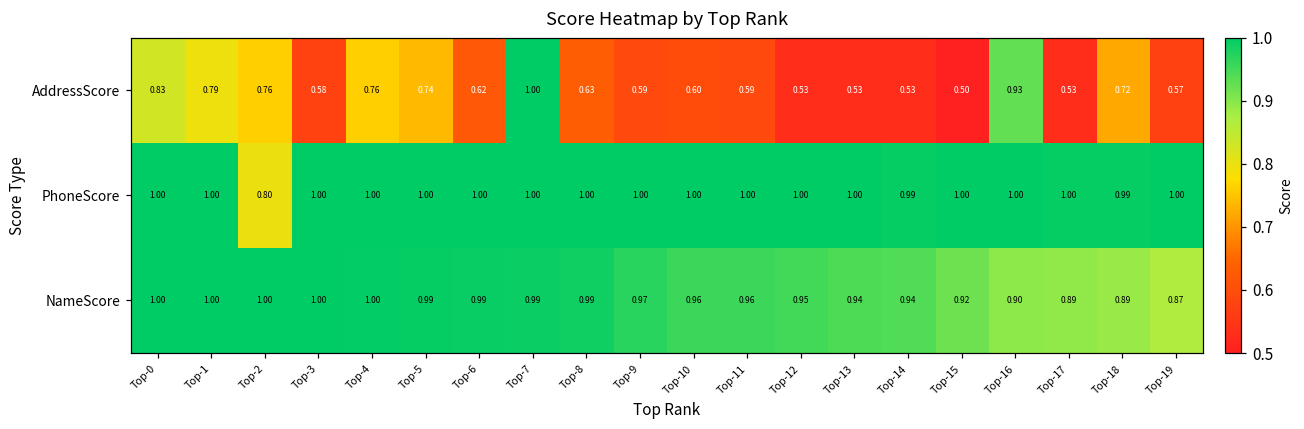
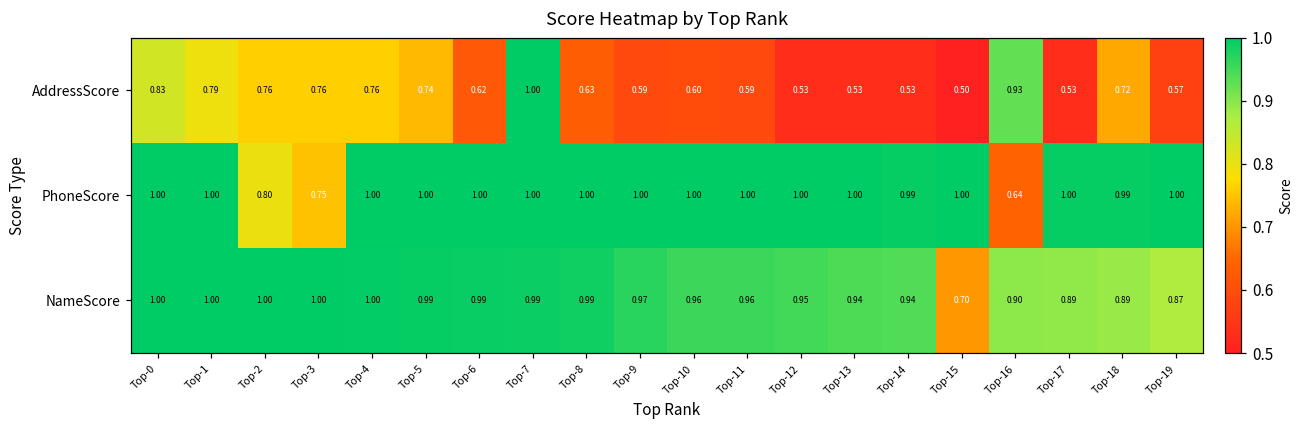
AddressScore, Top-3: 0.58 -> 0.76
PhoneScore, Top-3: 1.00 -> 0.75
PhoneScore, Top-16: 1.00 -> 0.64
NameScore, Top-15: 0.92 -> 0.70
